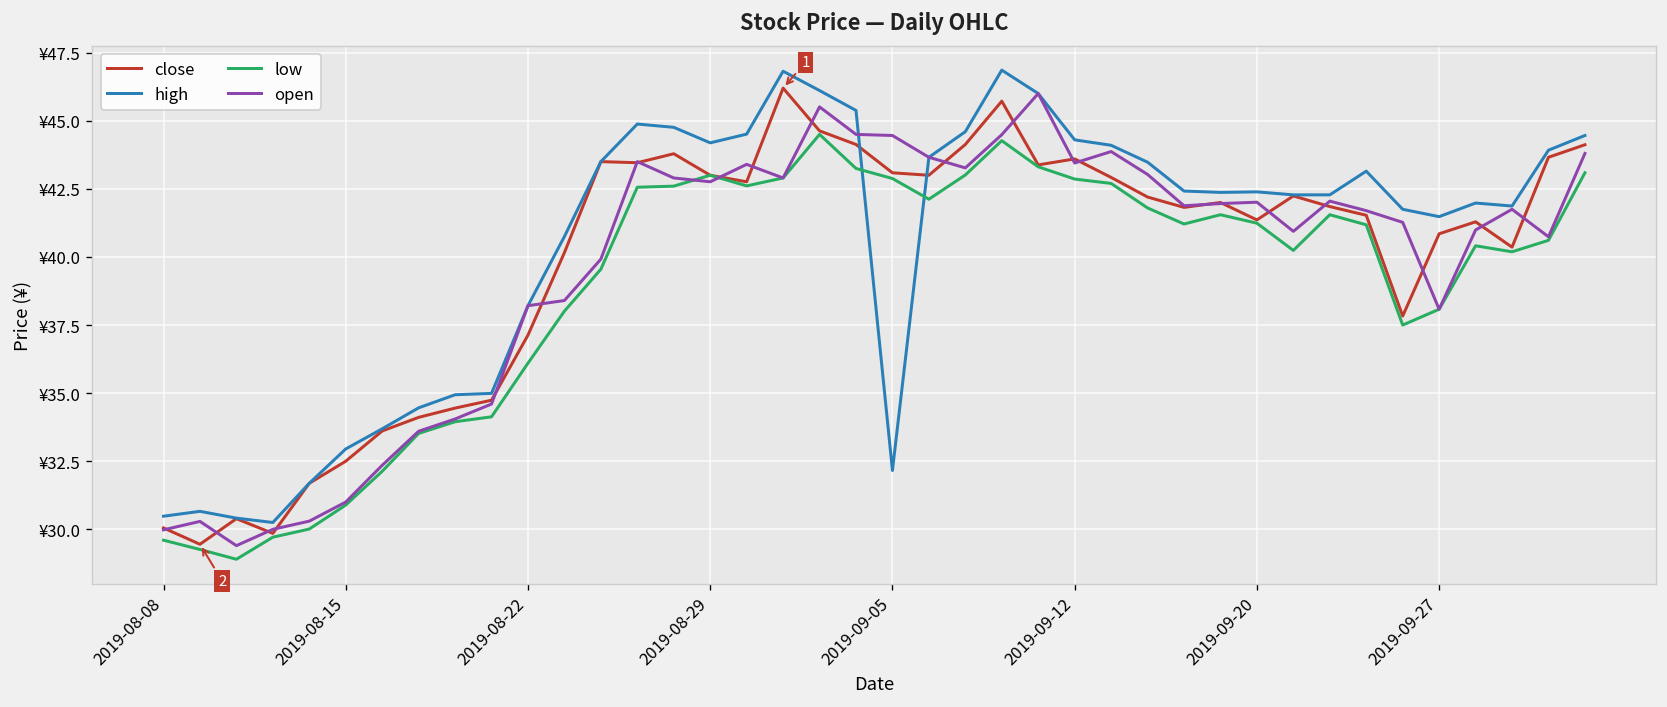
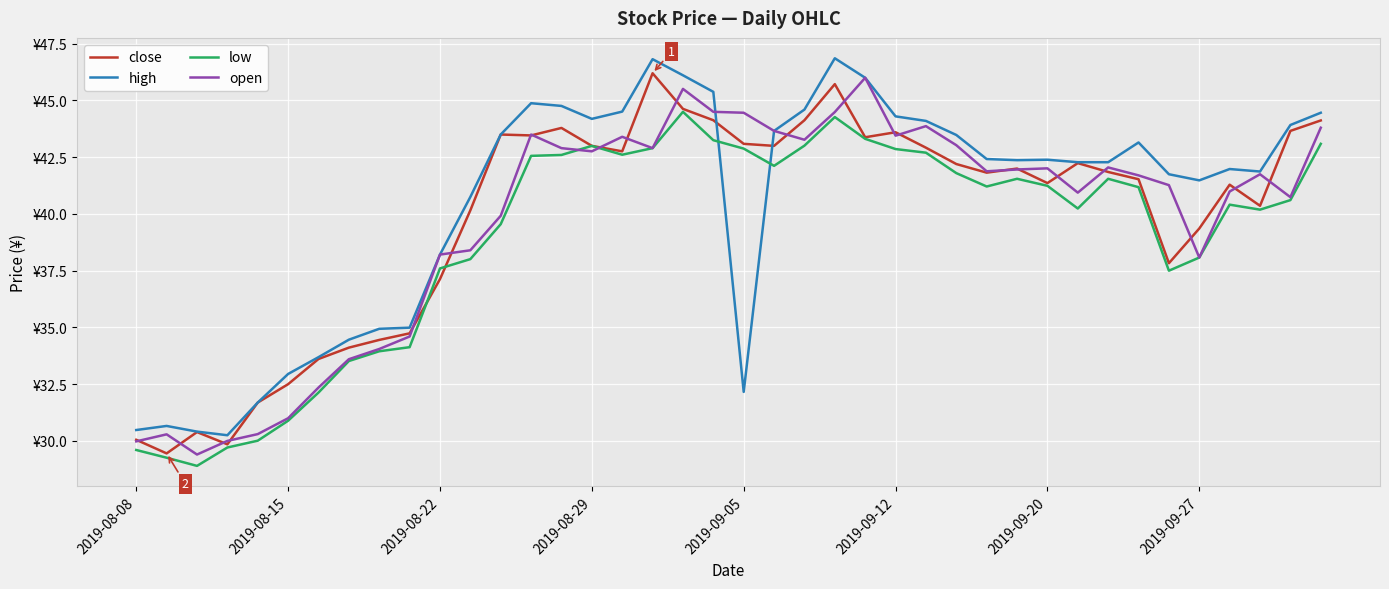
low, 2019-08-22: ¥36.1 -> ¥37.6
close, 2019-09-27: ¥40.9 -> ¥39.4
